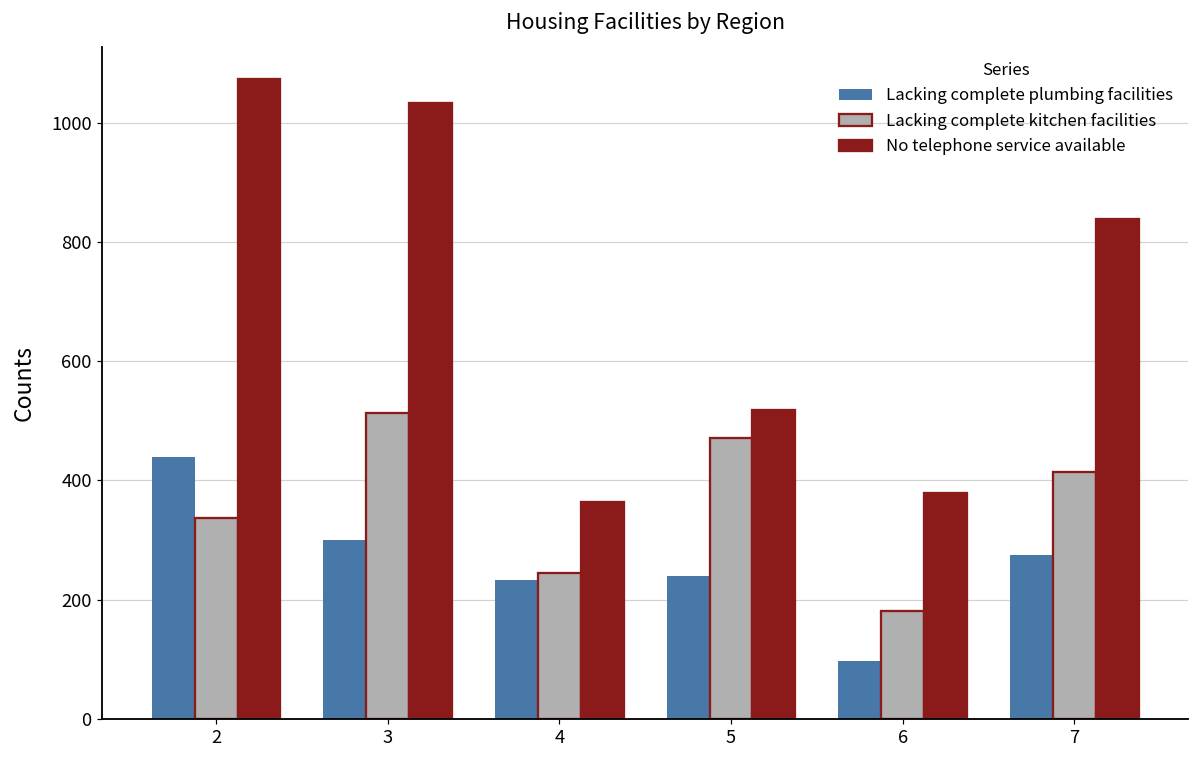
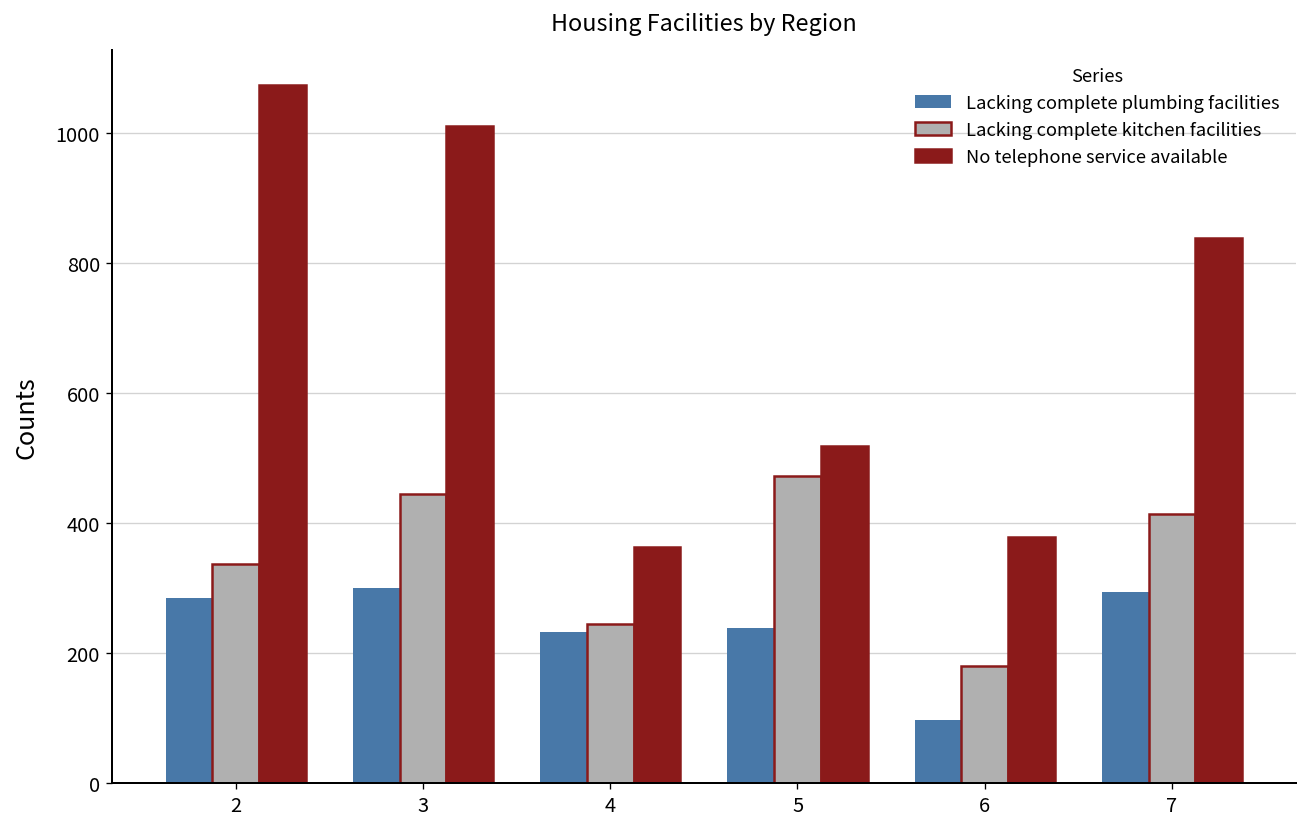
Lacking complete plumbing facilities, 2: 440 -> 280
Lacking complete kitchen facilities, 3: 510 -> 450
No telephone service available, 3: 1030 -> 1010
Lacking complete plumbing facilities, 7: 270 -> 290
